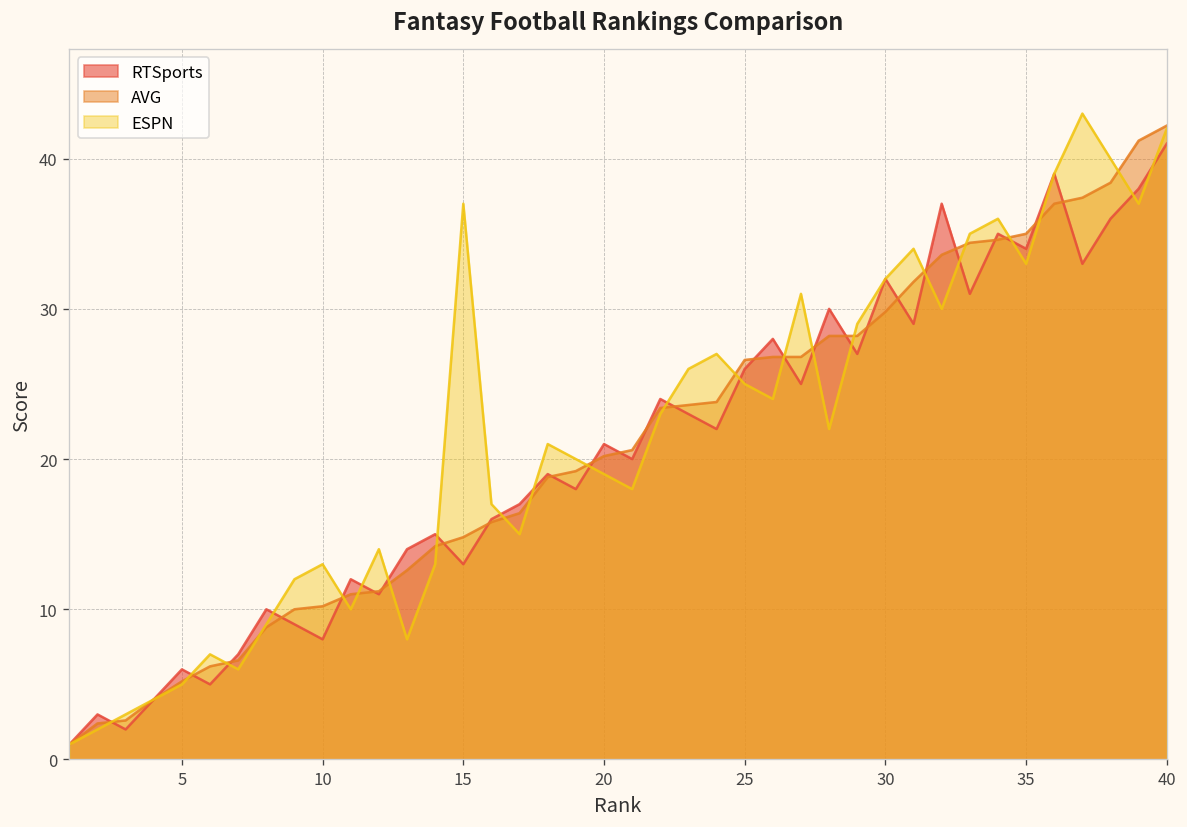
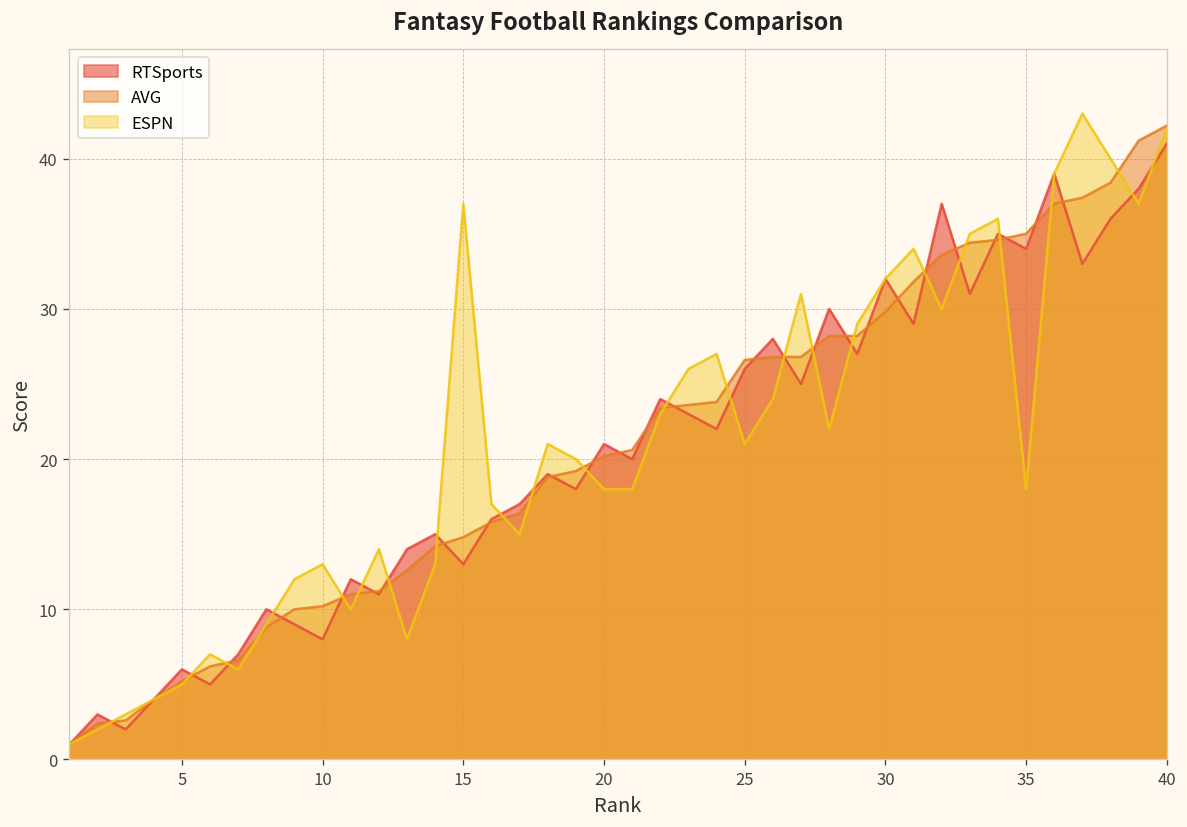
ESPN, 20: 19 -> 18
ESPN, 25: 25 -> 21
ESPN, 35: 33 -> 18
